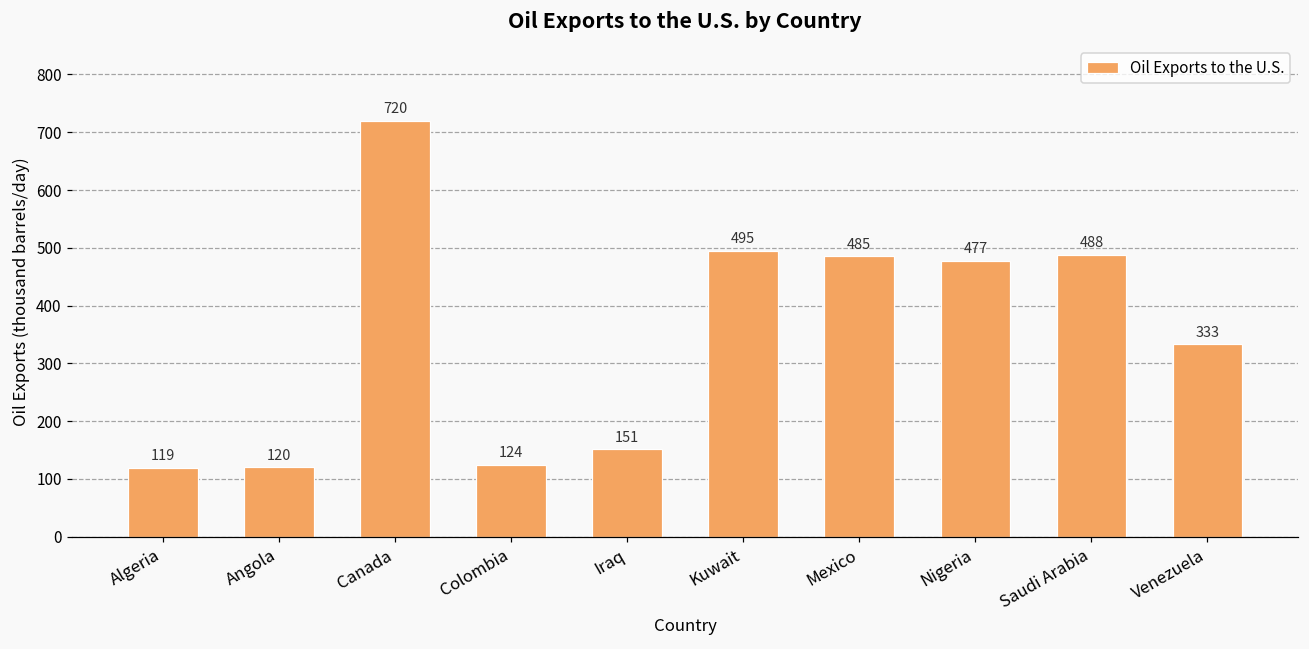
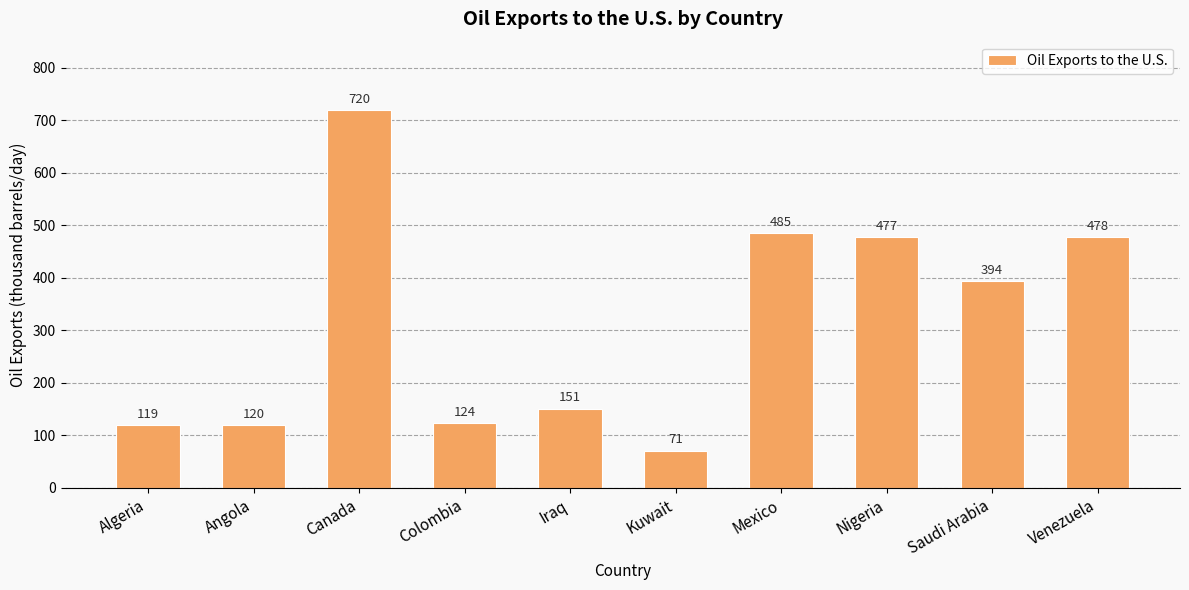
Kuwait: 495 -> 71
Saudi Arabia: 488 -> 394
Venezuela: 333 -> 478
